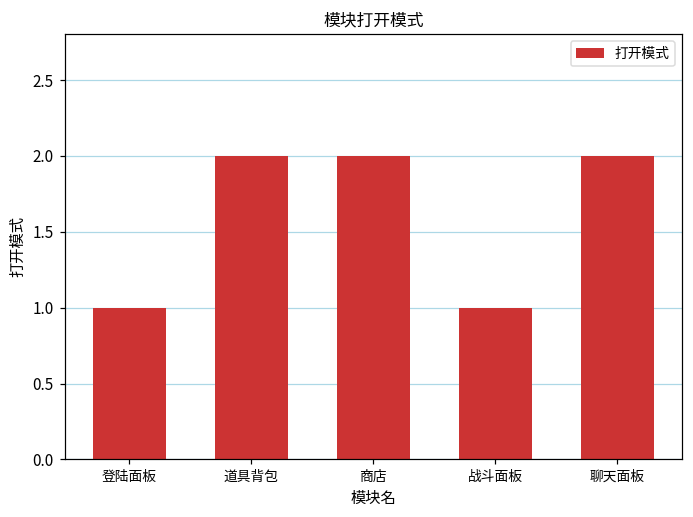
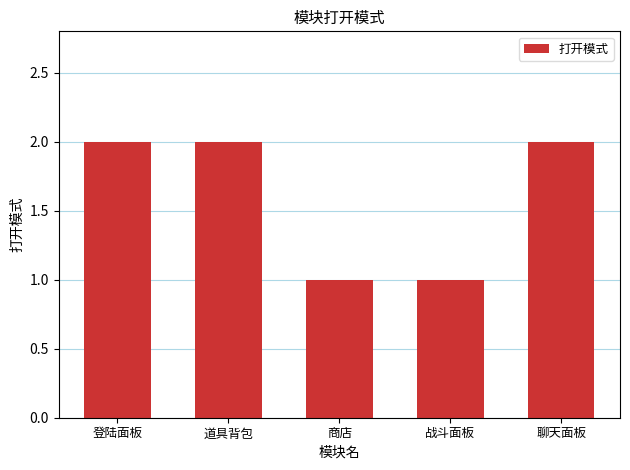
登陆面板: 1 -> 2
商店: 2 -> 1
